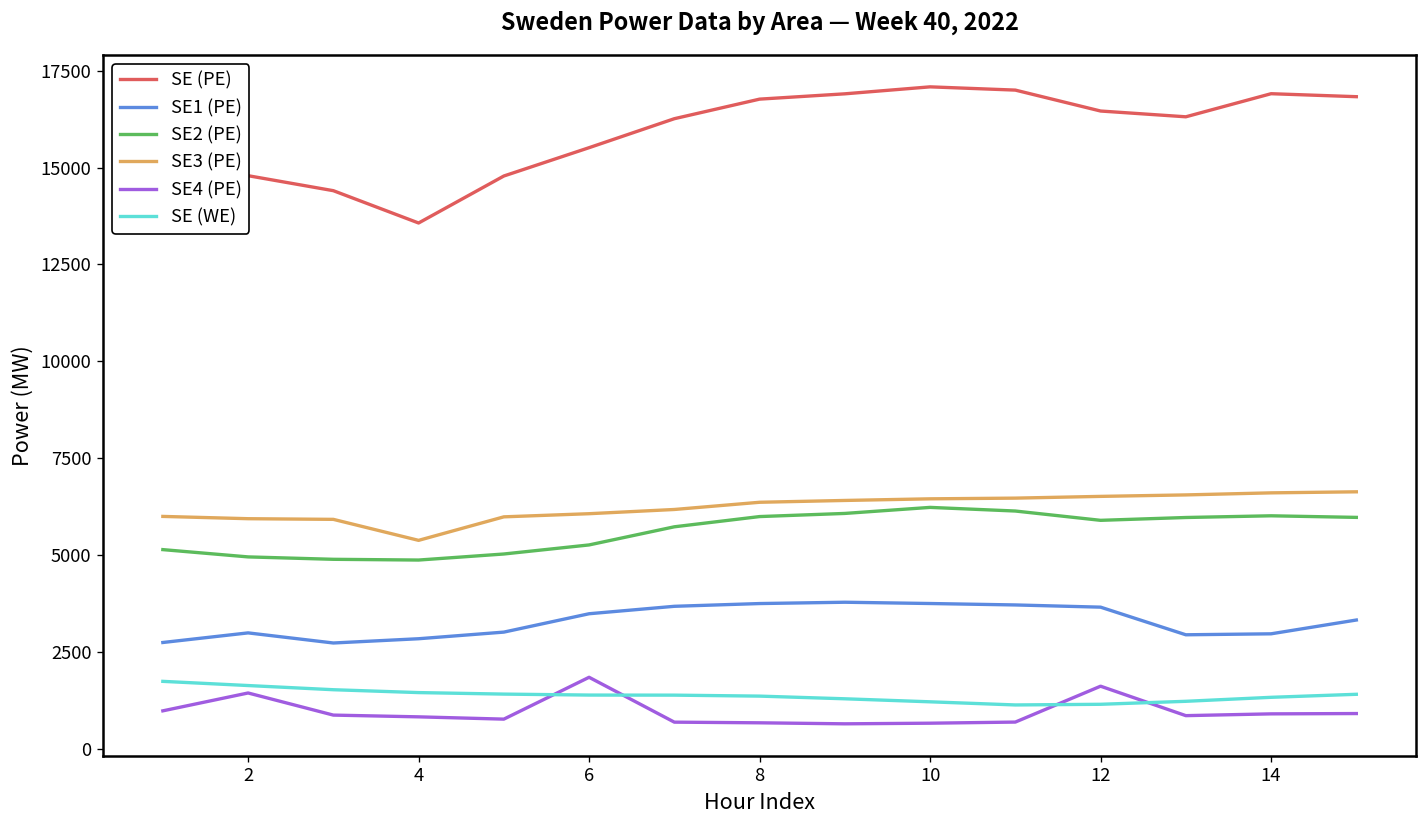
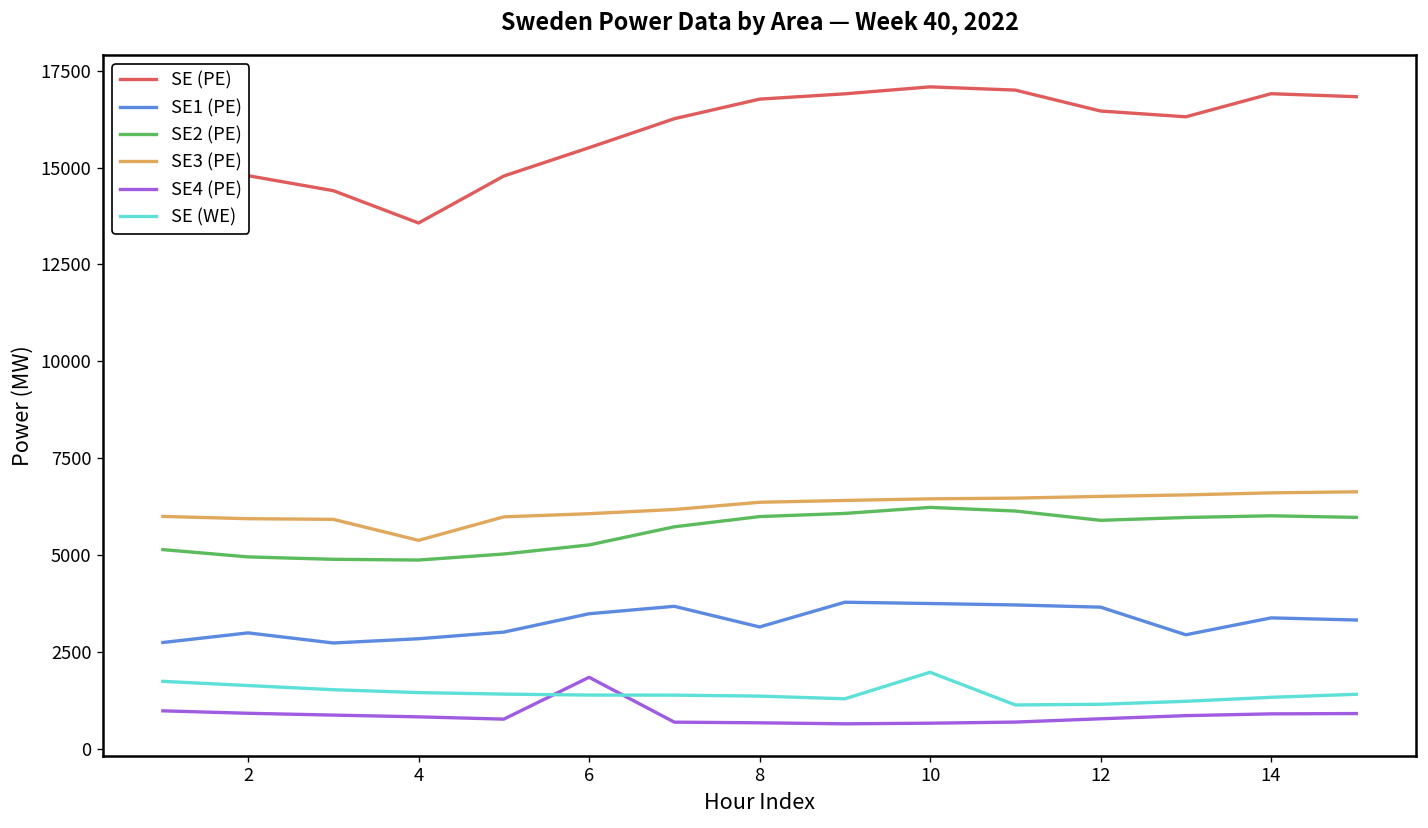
SE4 (PE), 2: 1400 -> 900
SE1 (PE), 8: 3700 -> 3100
SE (WE), 10: 1200 -> 2000
SE4 (PE), 12: 1600 -> 800
SE1 (PE), 14: 3000 -> 3400
